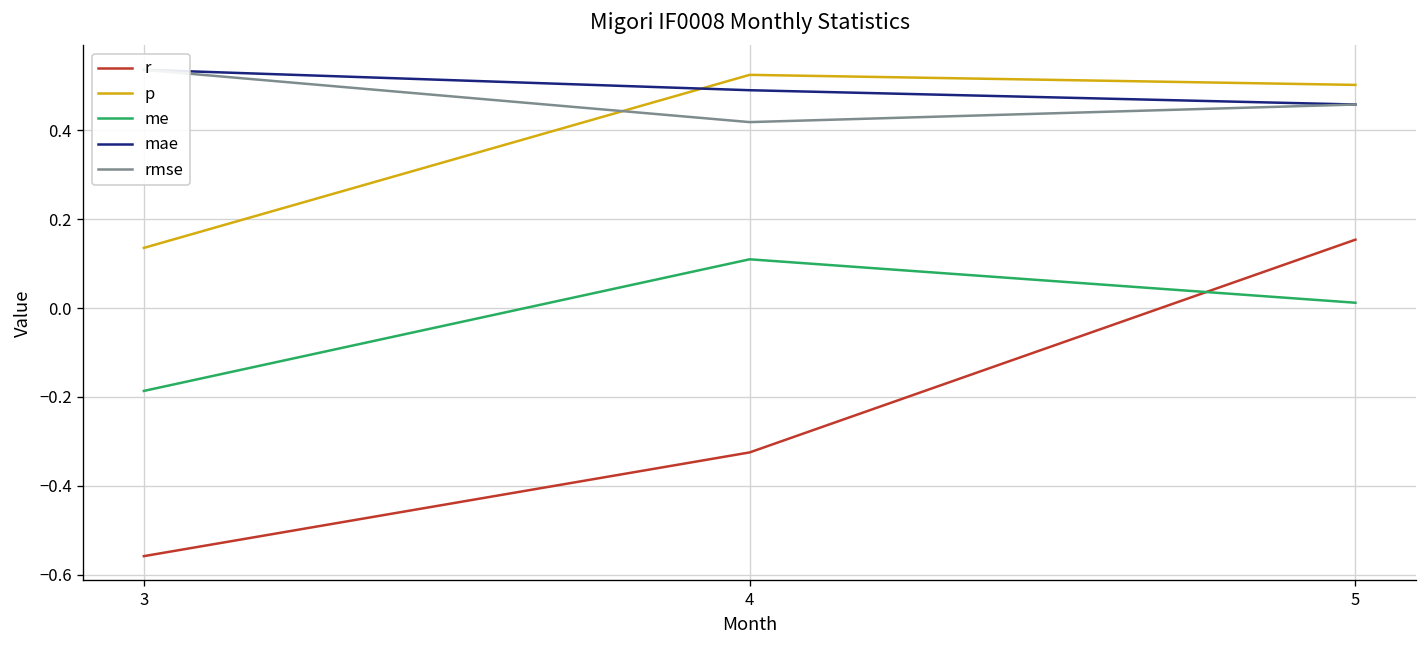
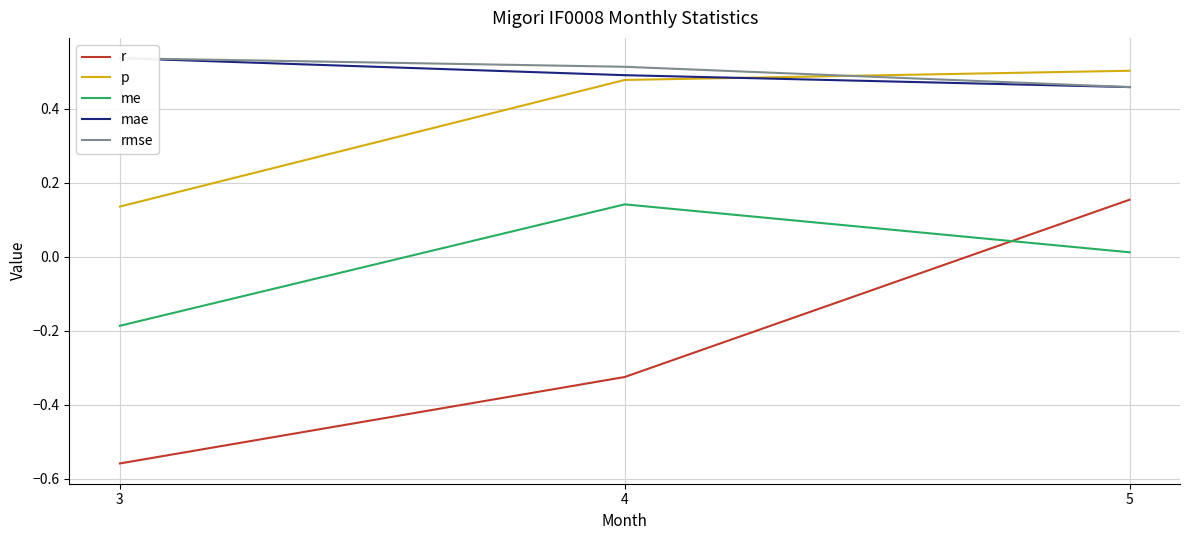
p, 4: 0.52 -> 0.48
me, 4: 0.11 -> 0.14
rmse, 4: 0.42 -> 0.51
